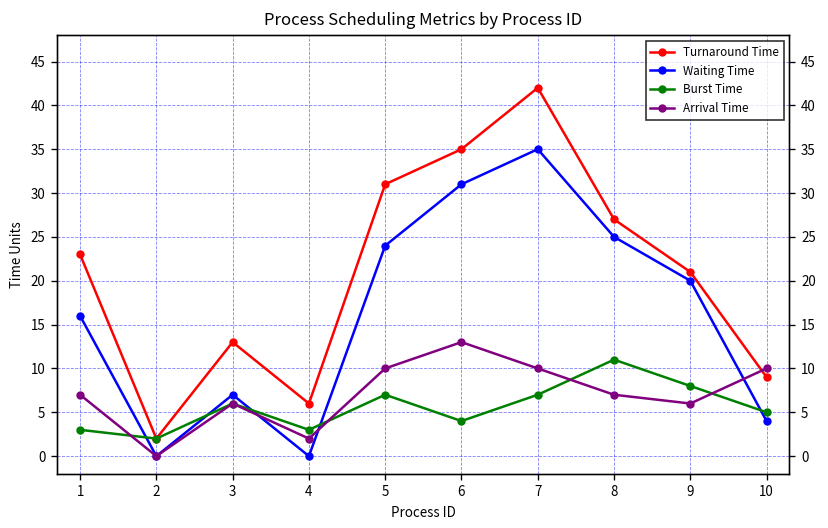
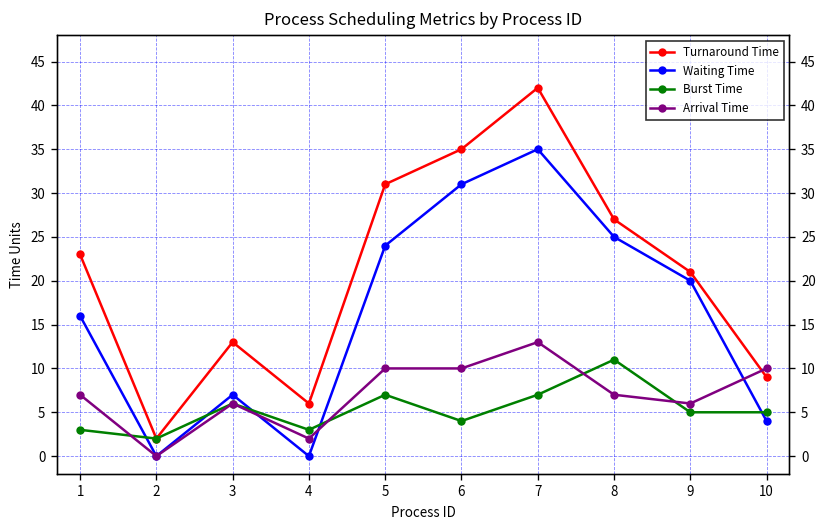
Arrival Time, 6: 13 -> 10
Arrival Time, 7: 10 -> 13
Burst Time, 9: 8 -> 5
